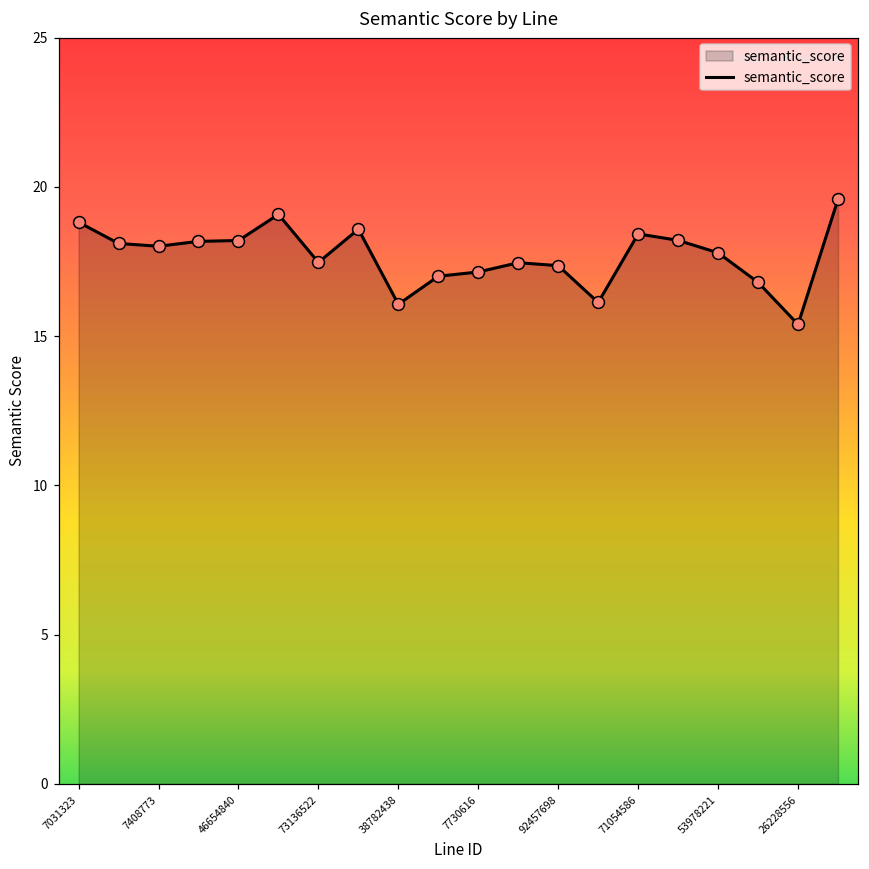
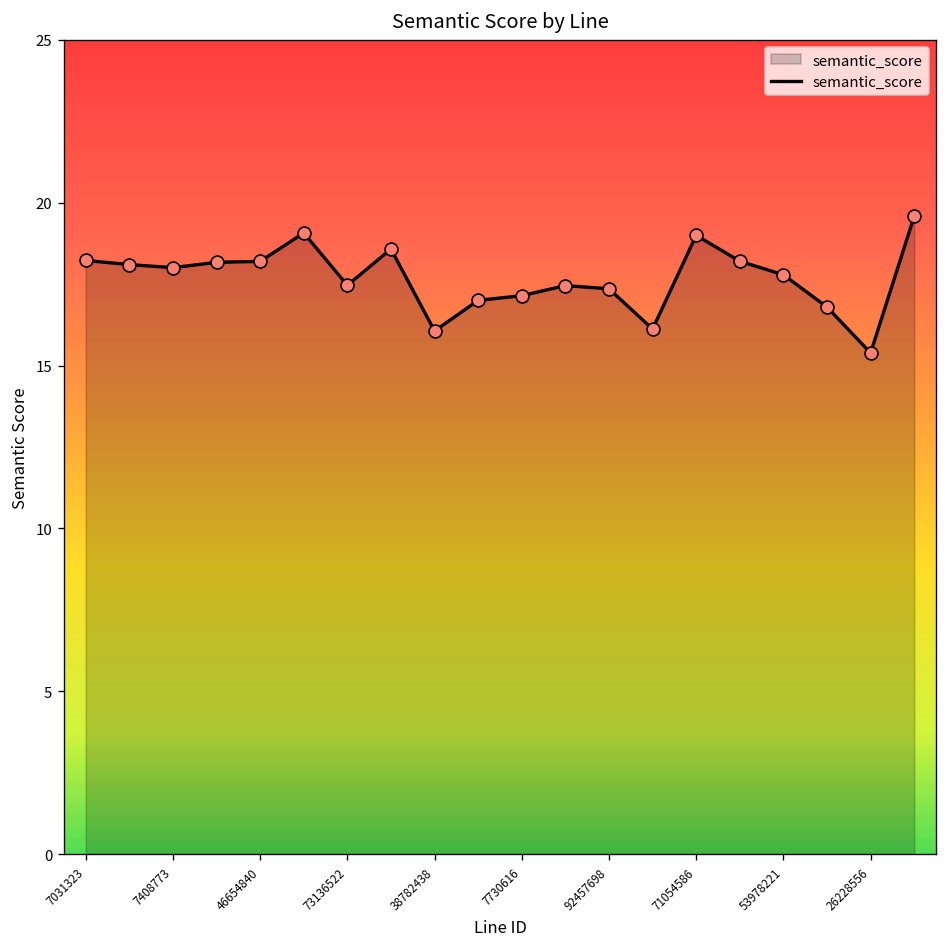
7031323: 18.8 -> 18.2
71054586: 18.4 -> 19.0
